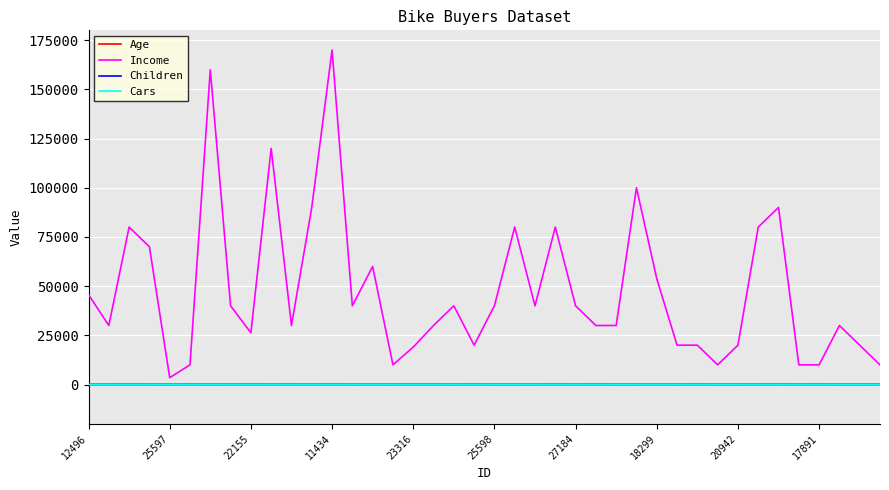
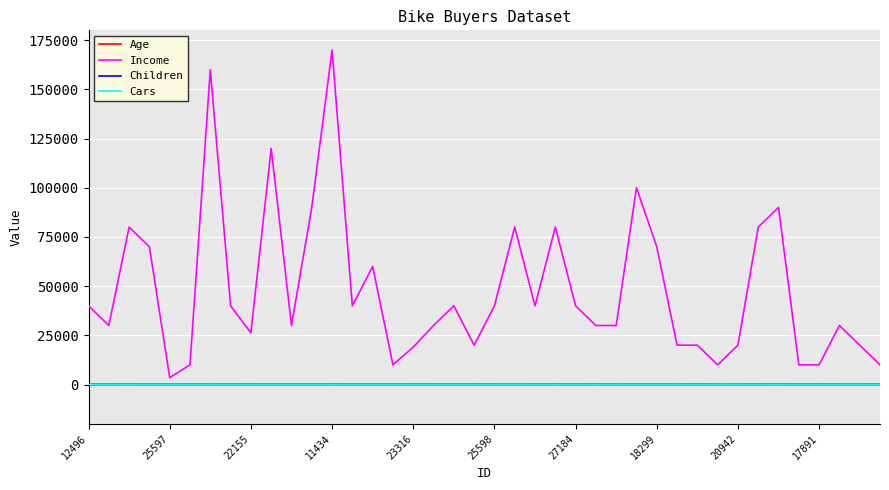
Income, 12496: 46000 -> 40000
Income, 18299: 54000 -> 70000
